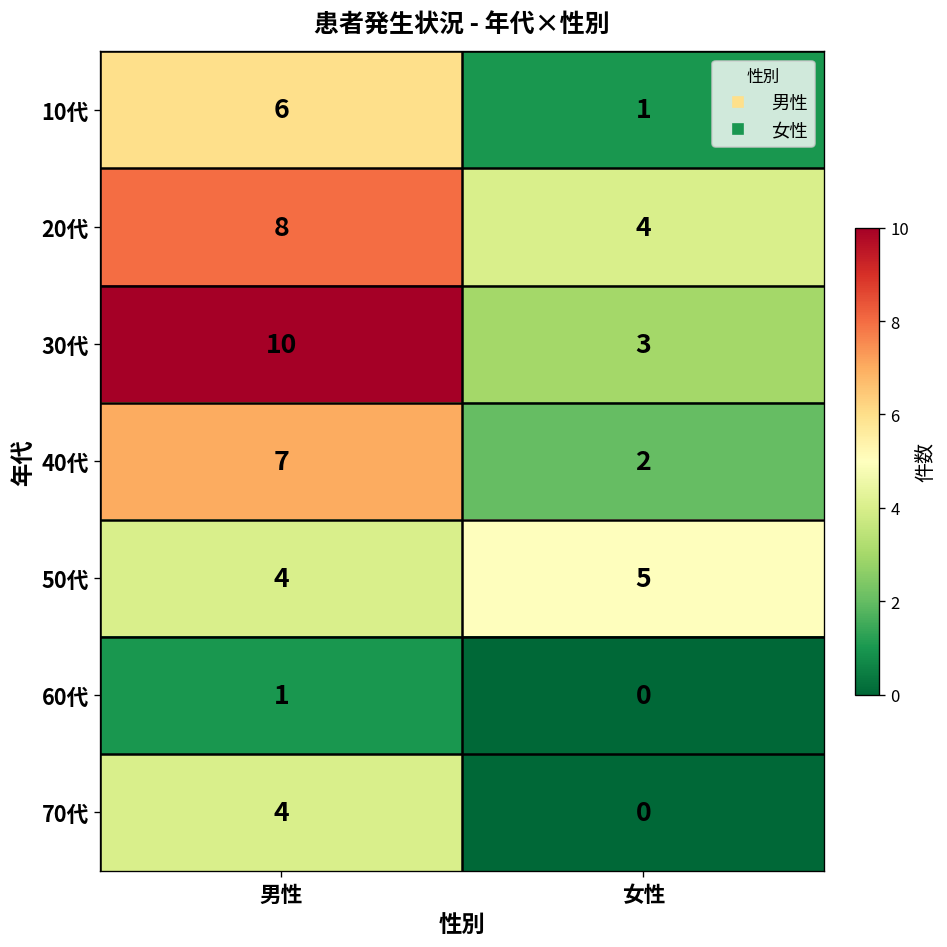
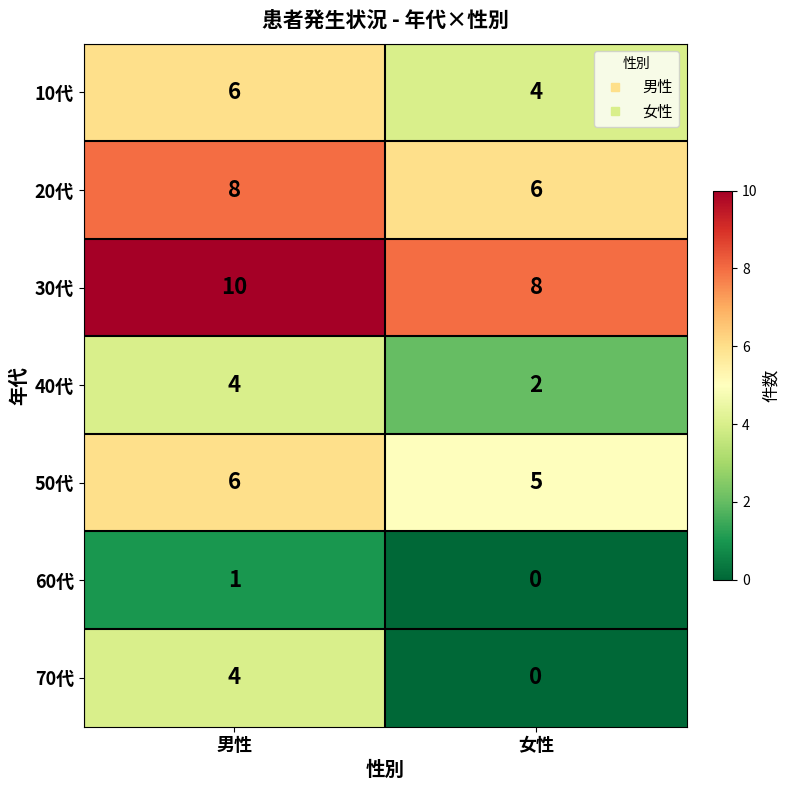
10代, 女性: 1 -> 4
20代, 女性: 4 -> 6
30代, 女性: 3 -> 8
40代, 男性: 7 -> 4
50代, 男性: 4 -> 6
